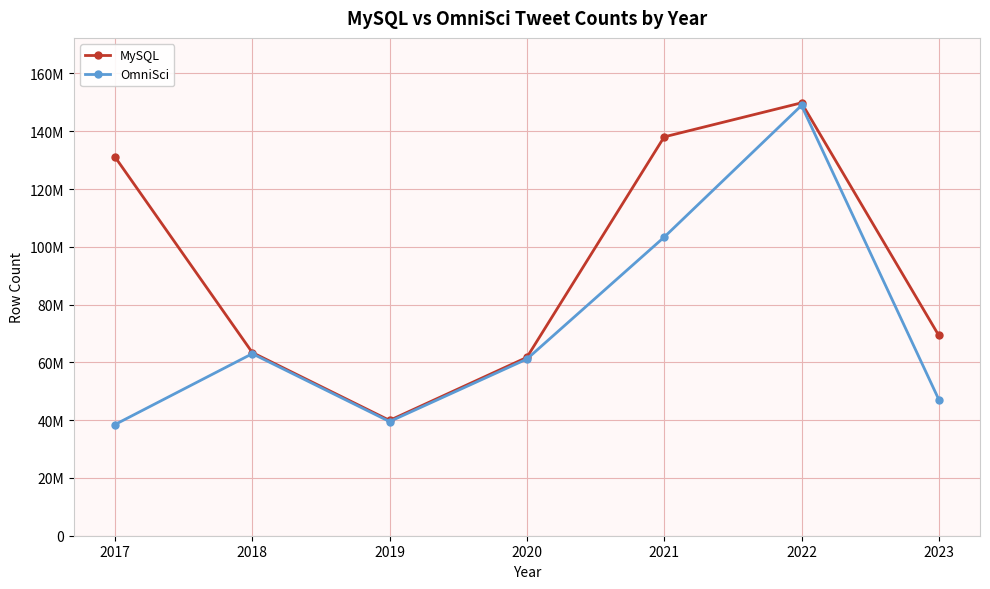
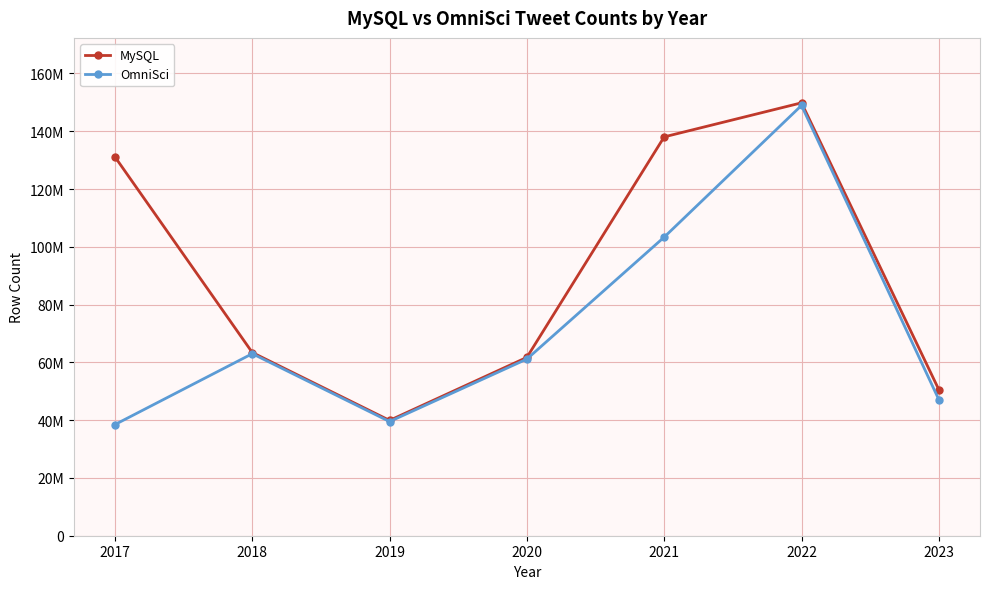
MySQL, 2023: 69000000 -> 51000000
